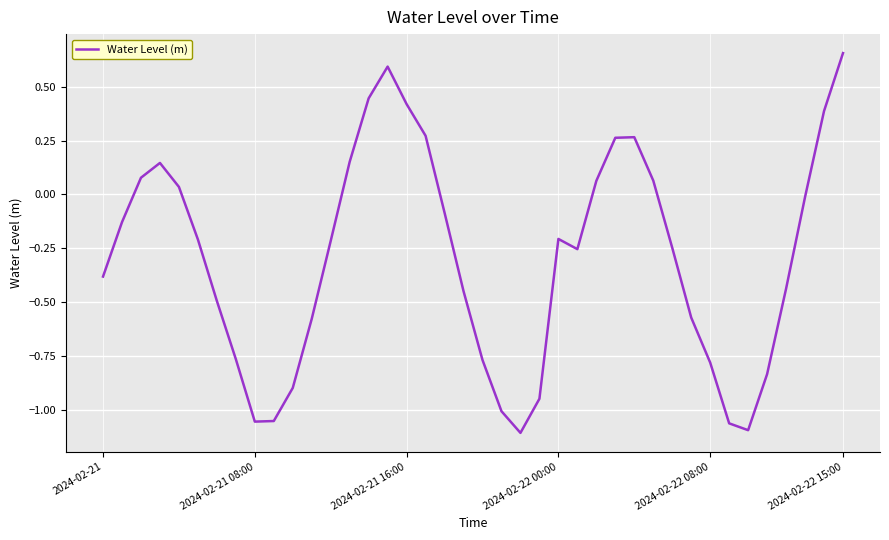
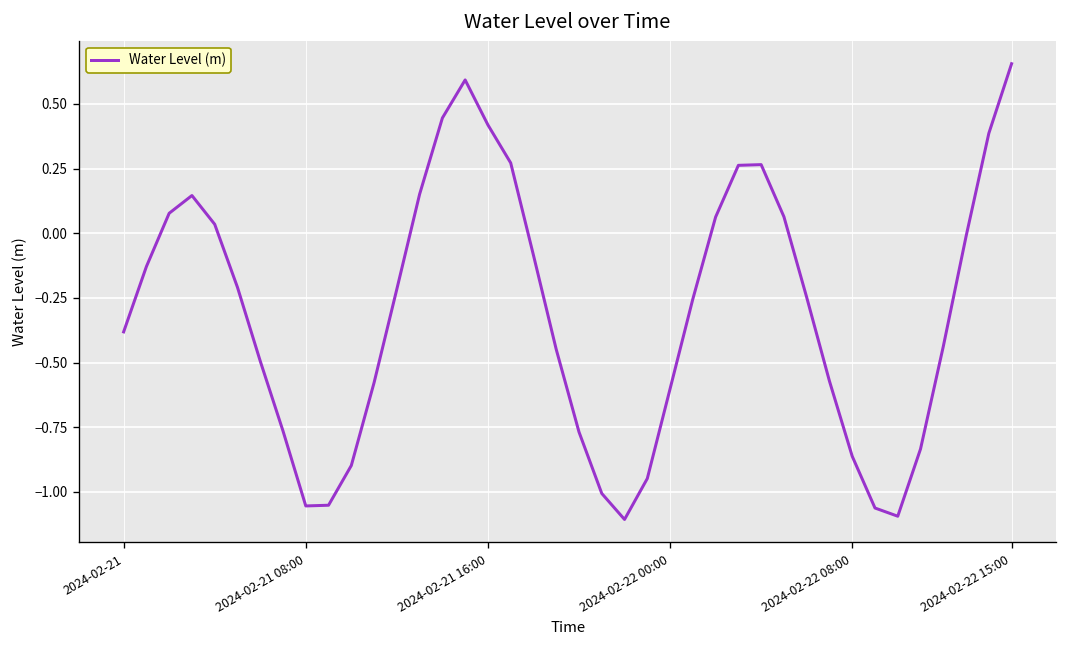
2024-02-22 00:00: -0.21 -> -0.60
2024-02-22 08:00: -0.78 -> -0.86
